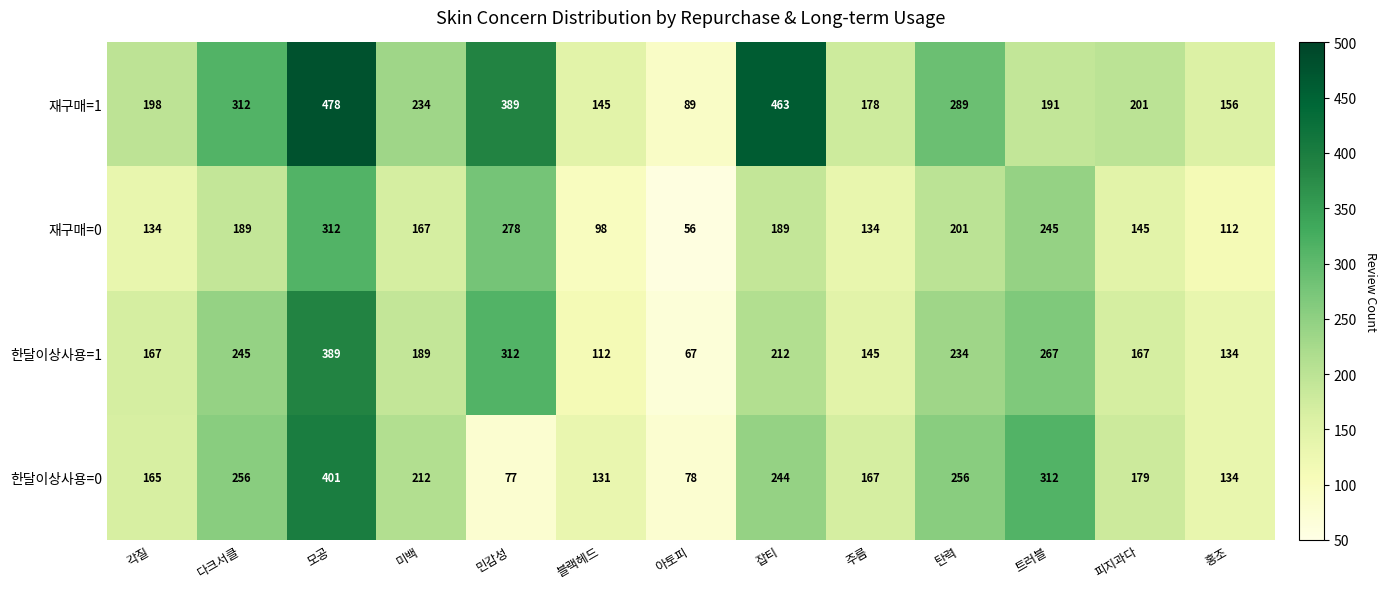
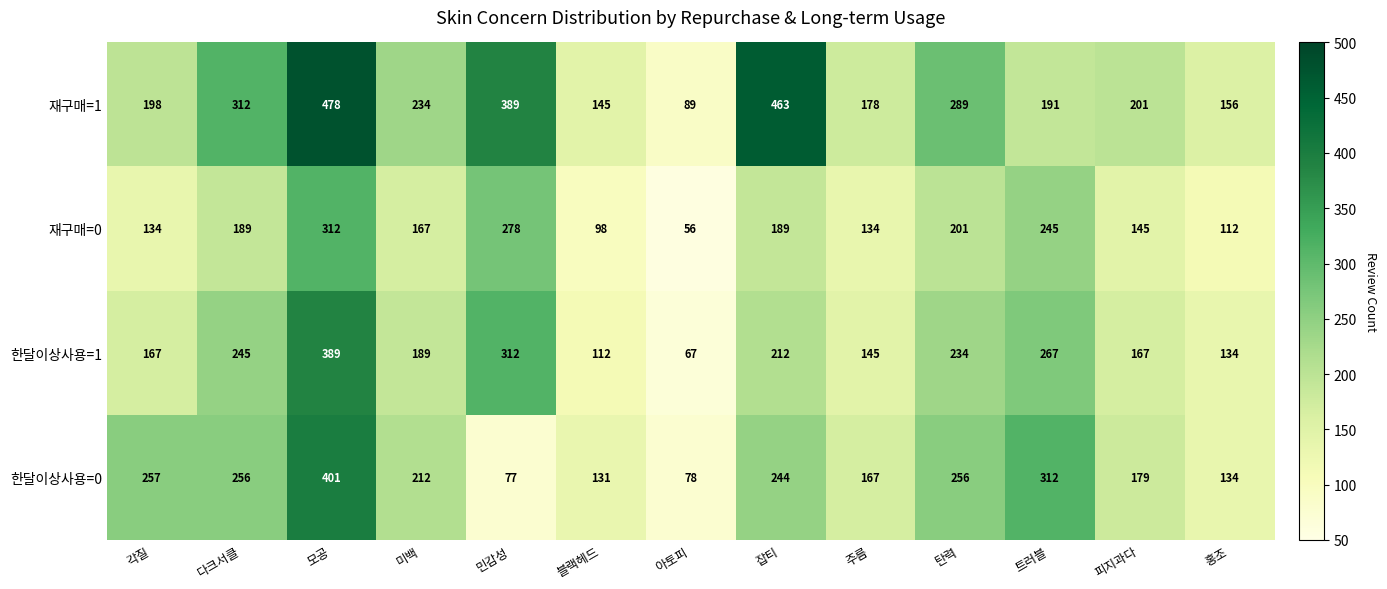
한달이상사용=0, 각질: 165 -> 257
